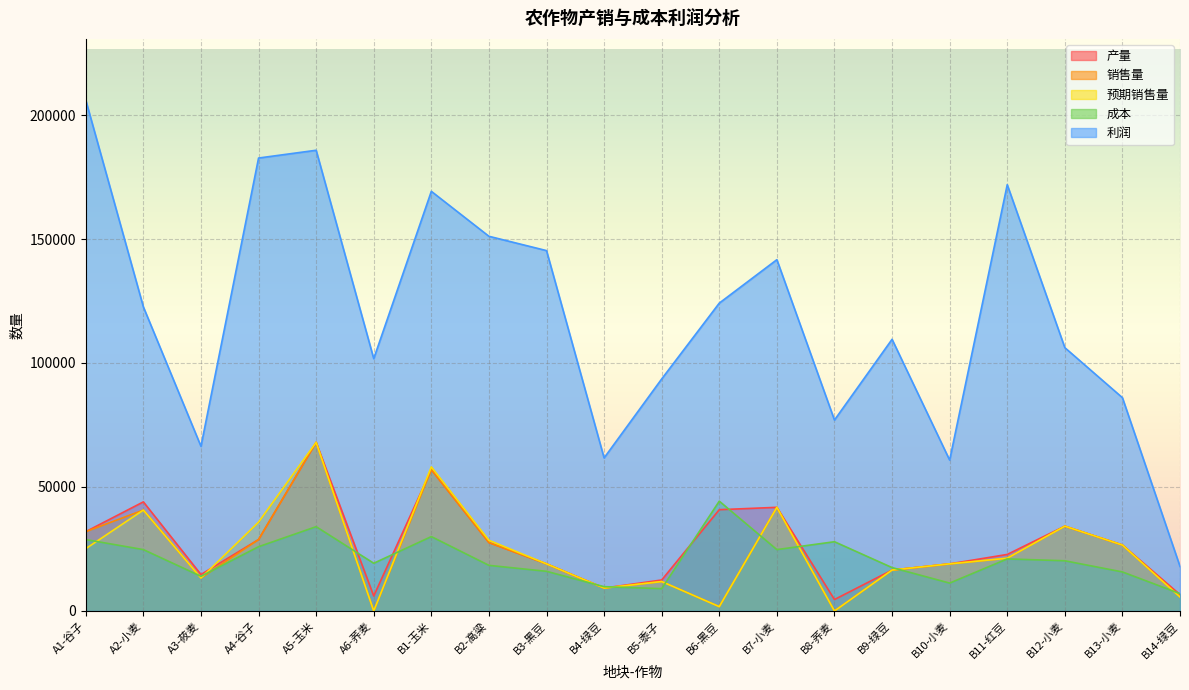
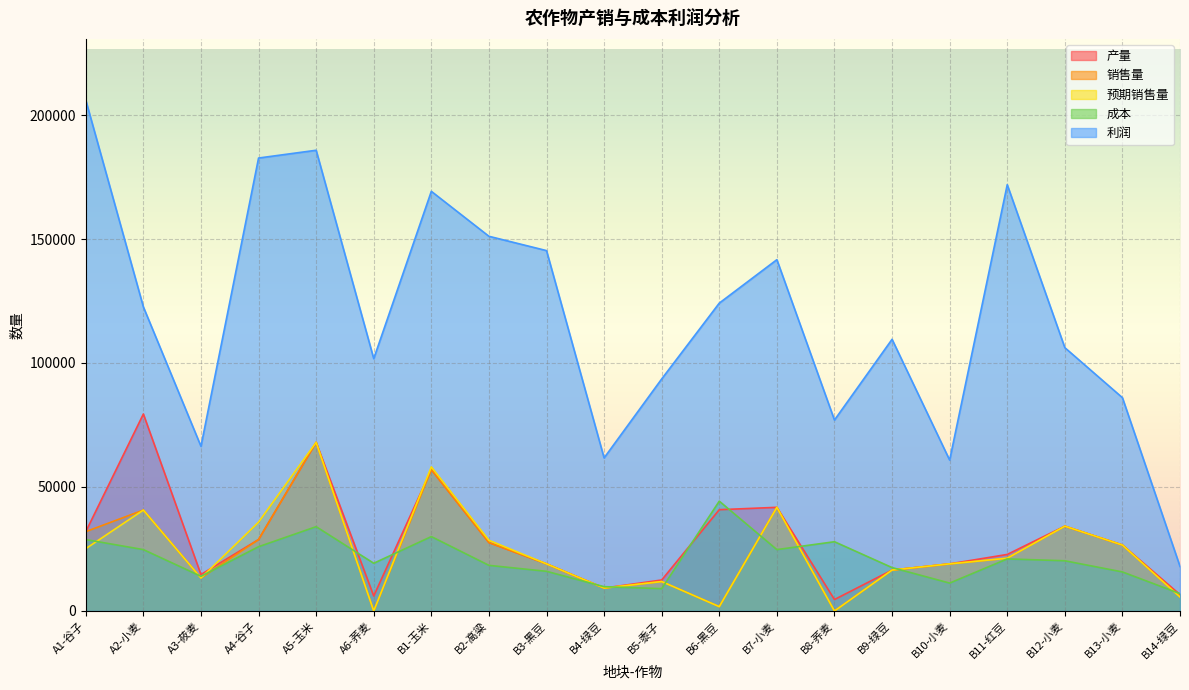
产量, A2-小麦: 44000 -> 79000
